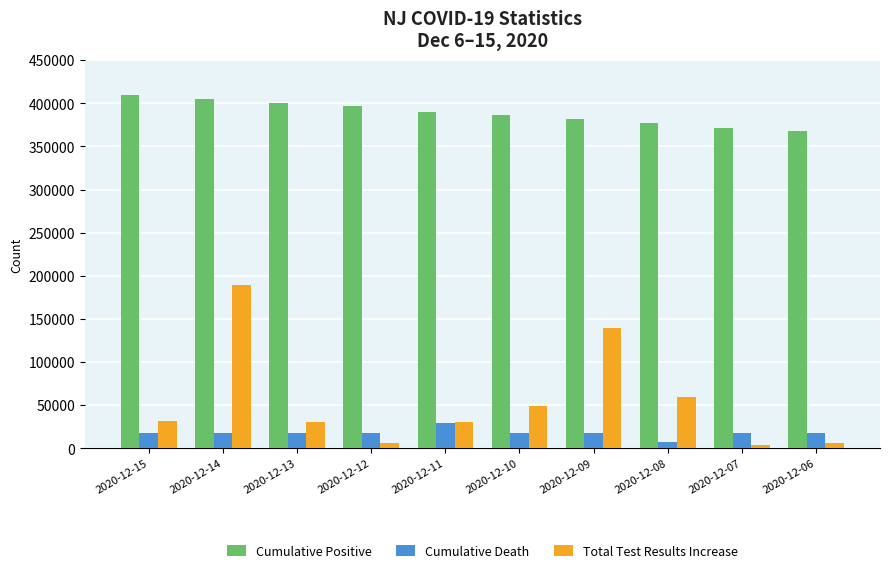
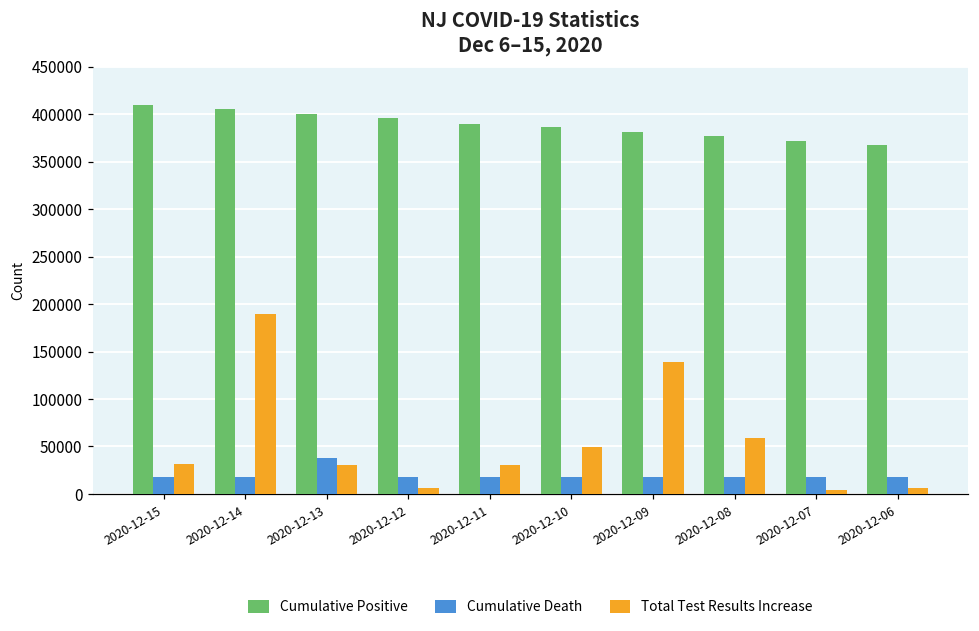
Cumulative Death, 2020-12-13: 20000 -> 40000
Cumulative Death, 2020-12-11: 30000 -> 20000
Cumulative Death, 2020-12-08: 10000 -> 20000
